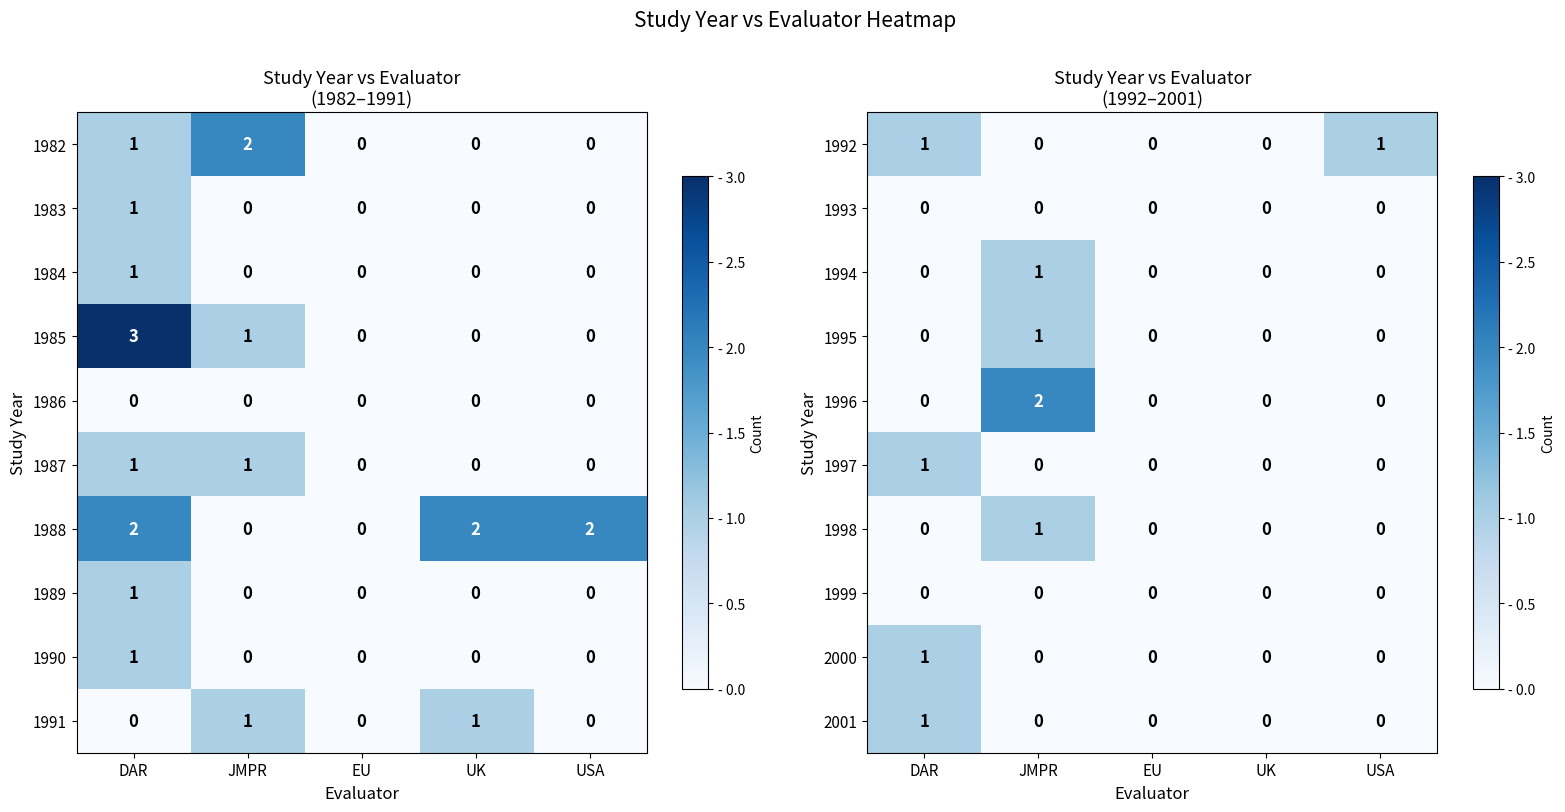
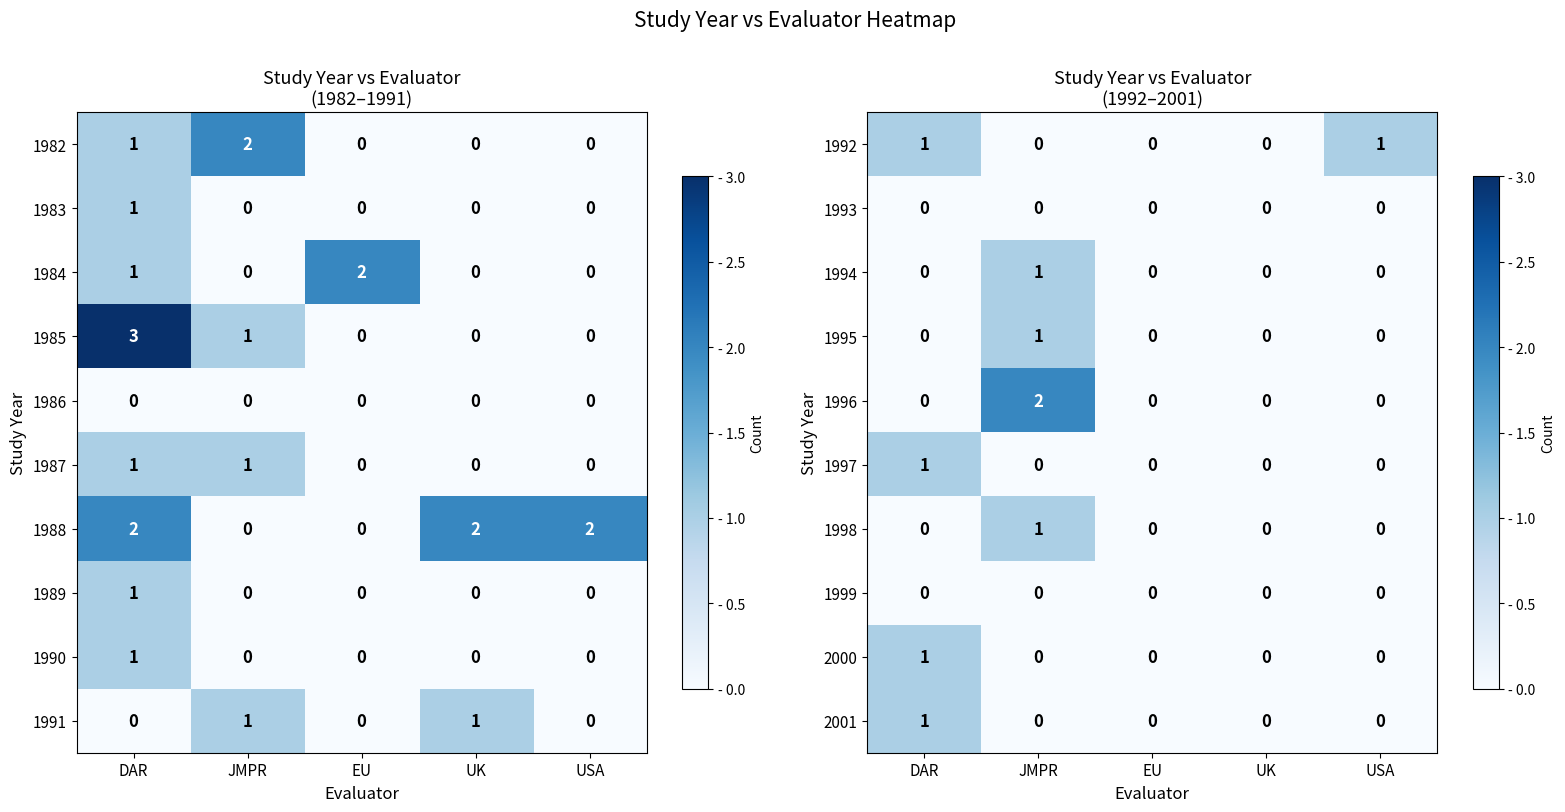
Study Year vs Evaluator (1982–1991), 1984, EU: 0 -> 2
